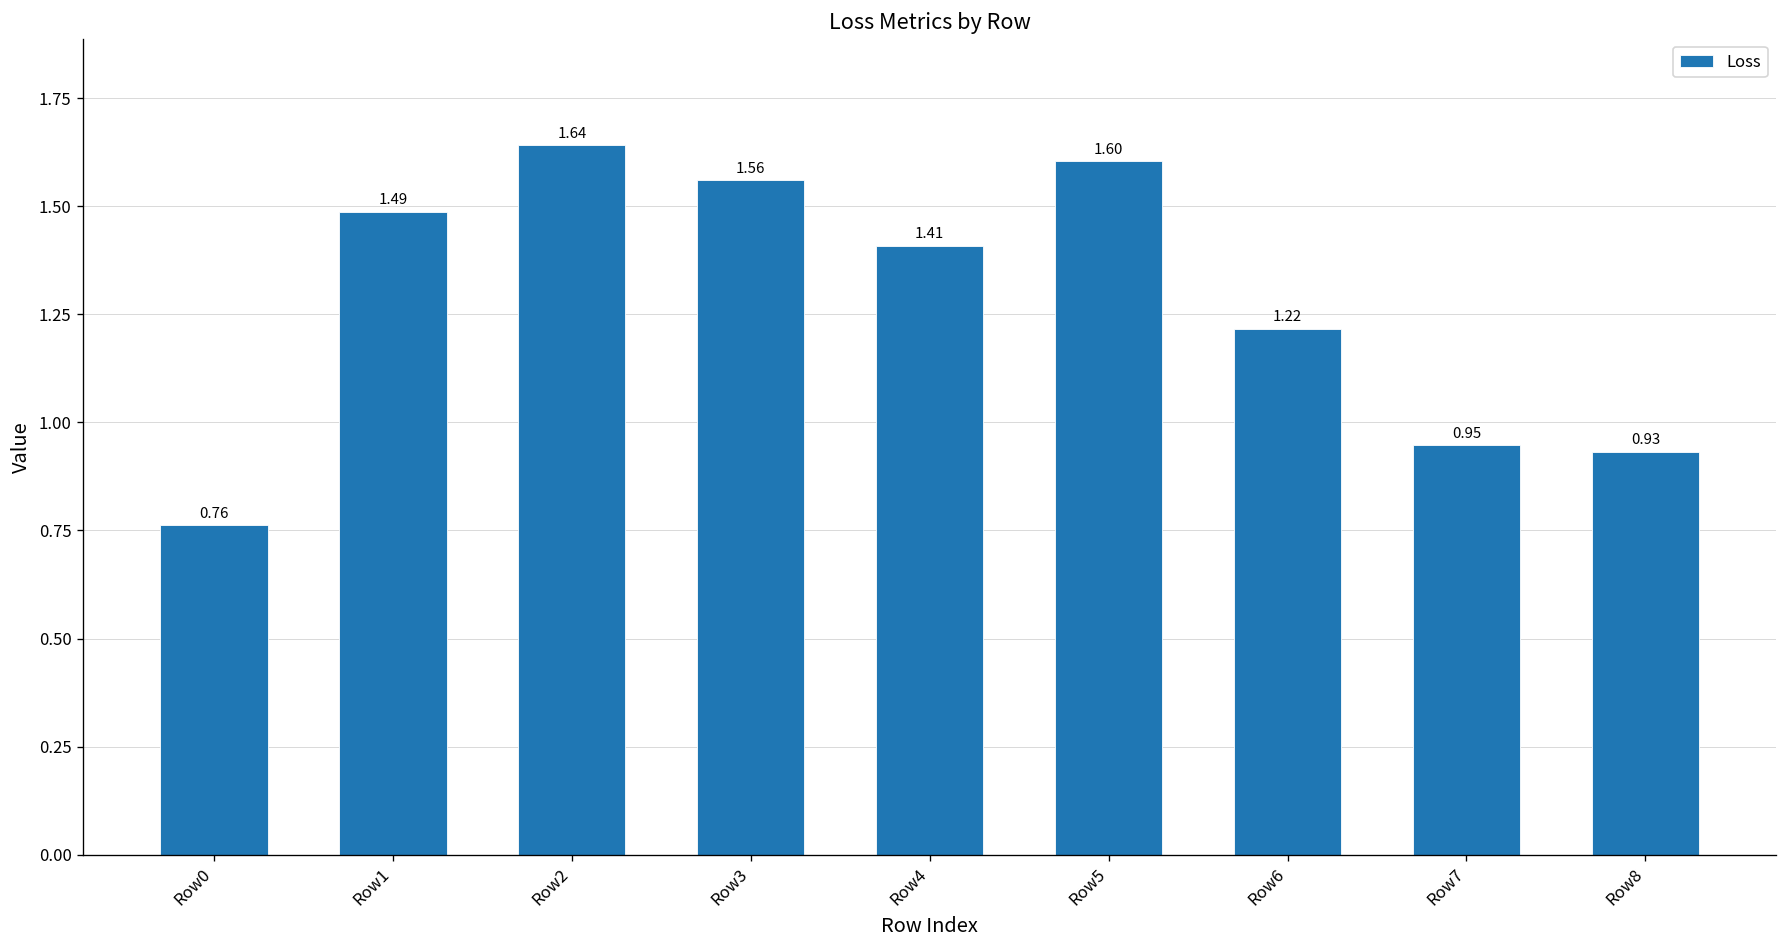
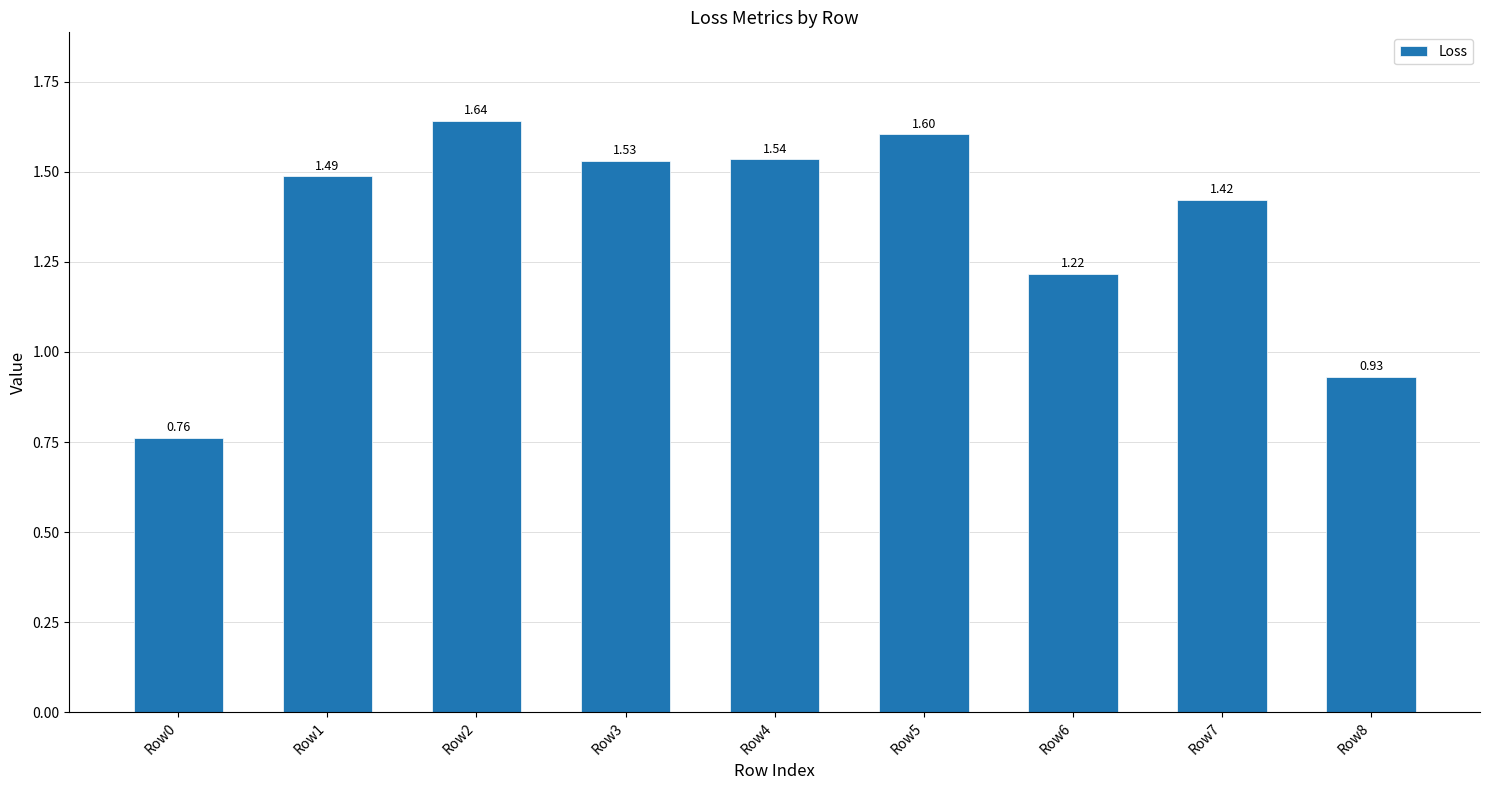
Row3: 1.56 -> 1.53
Row4: 1.41 -> 1.54
Row7: 0.95 -> 1.42
